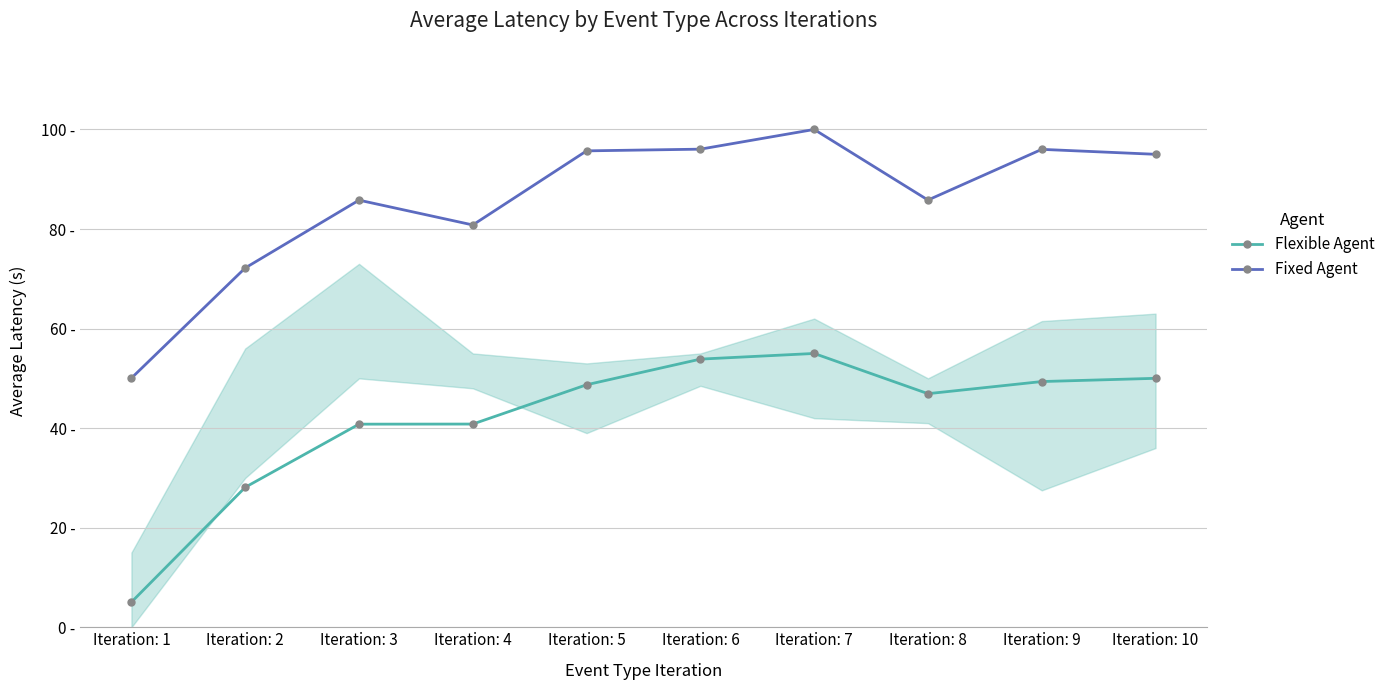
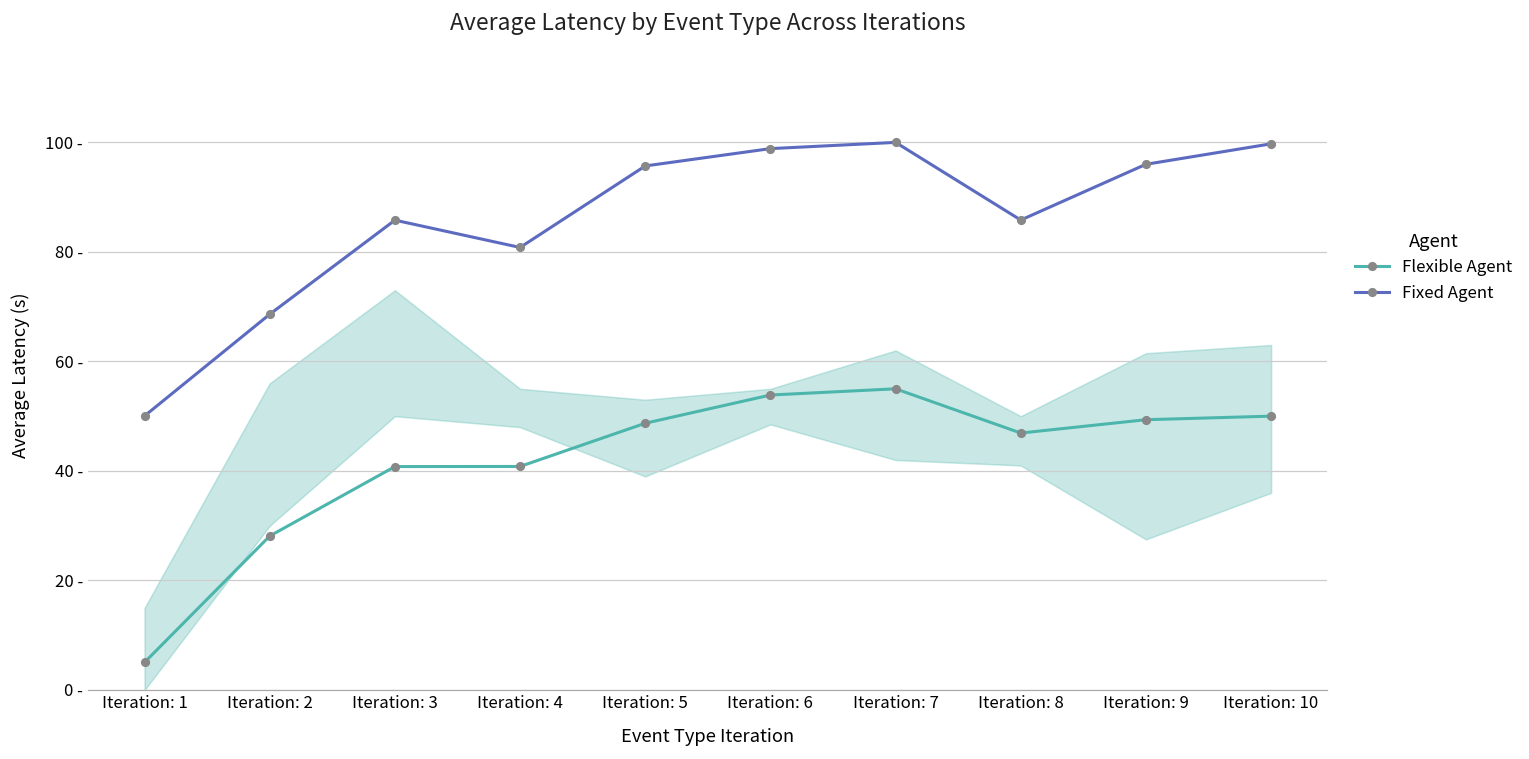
Fixed Agent, Iteration: 2: 72 - -> 69 -
Fixed Agent, Iteration: 6: 96 - -> 99 -
Fixed Agent, Iteration: 10: 95 - -> 100 -
